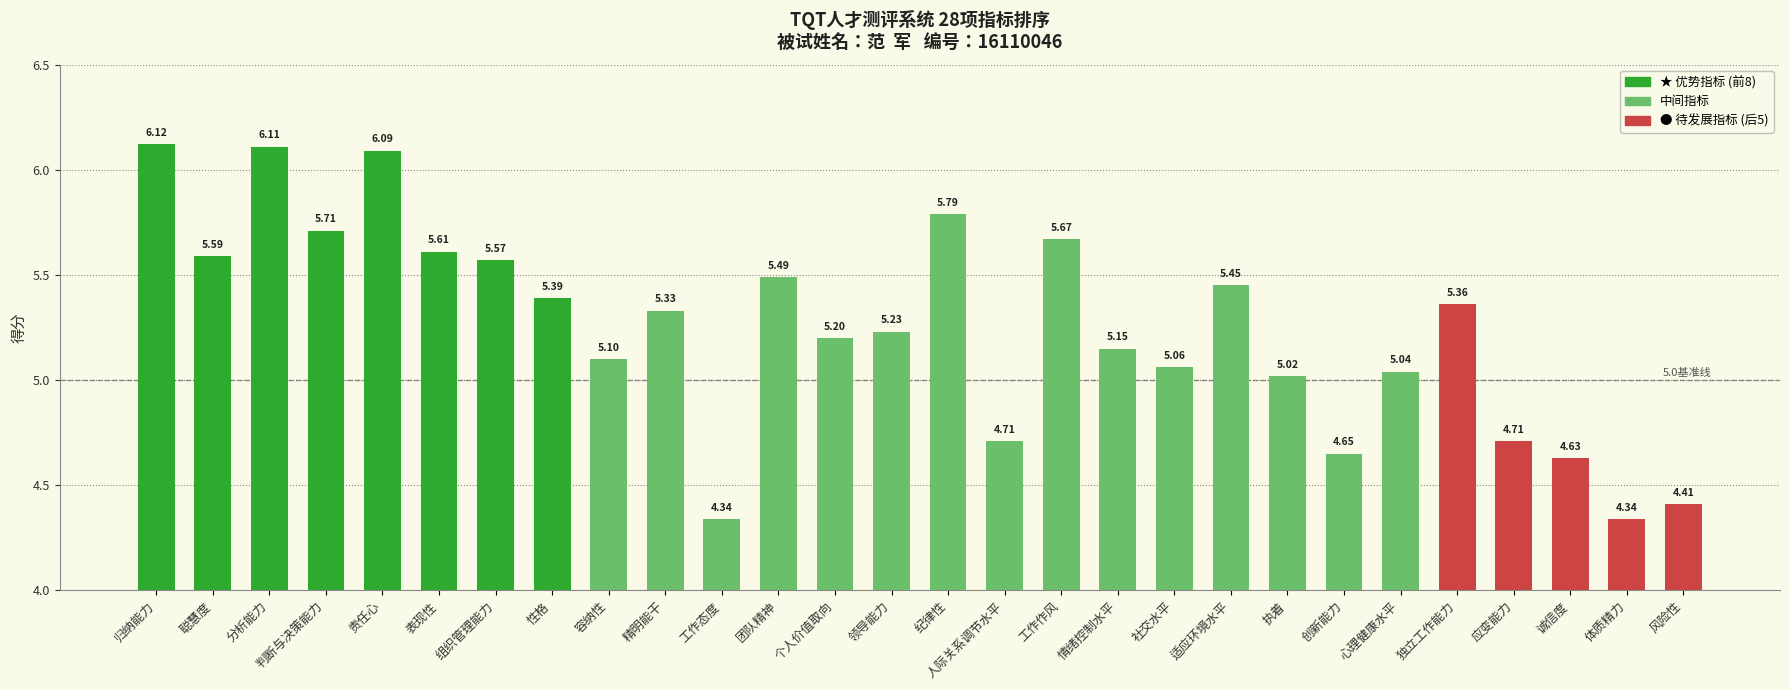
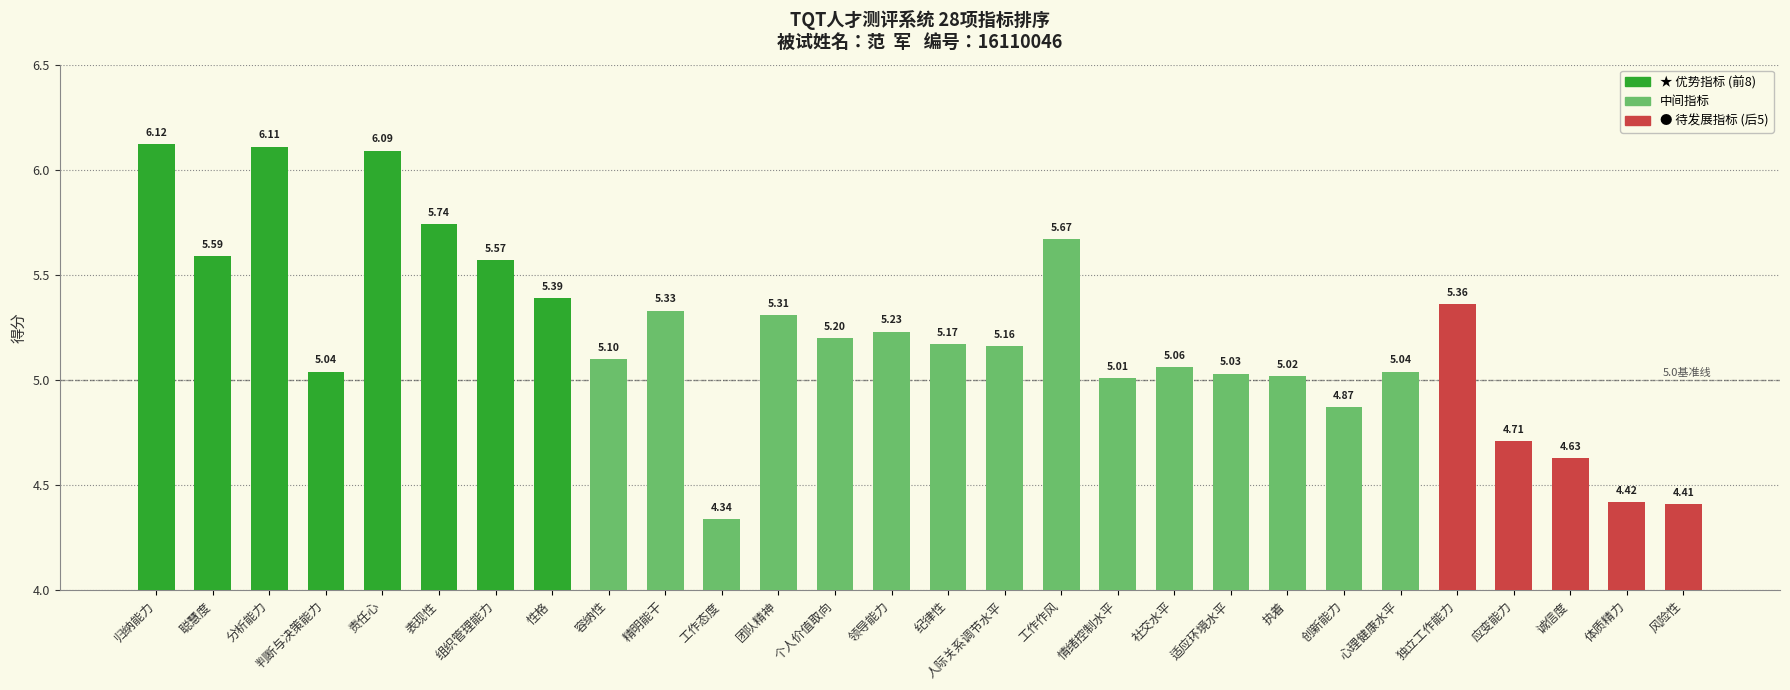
判断与决策能力: 5.71 -> 5.04
表现性: 5.61 -> 5.74
团队精神: 5.49 -> 5.31
纪律性: 5.79 -> 5.17
人际关系调节水平: 4.71 -> 5.16
情绪控制水平: 5.15 -> 5.01
适应环境水平: 5.45 -> 5.03
创新能力: 4.65 -> 4.87
体质精力: 4.34 -> 4.42
